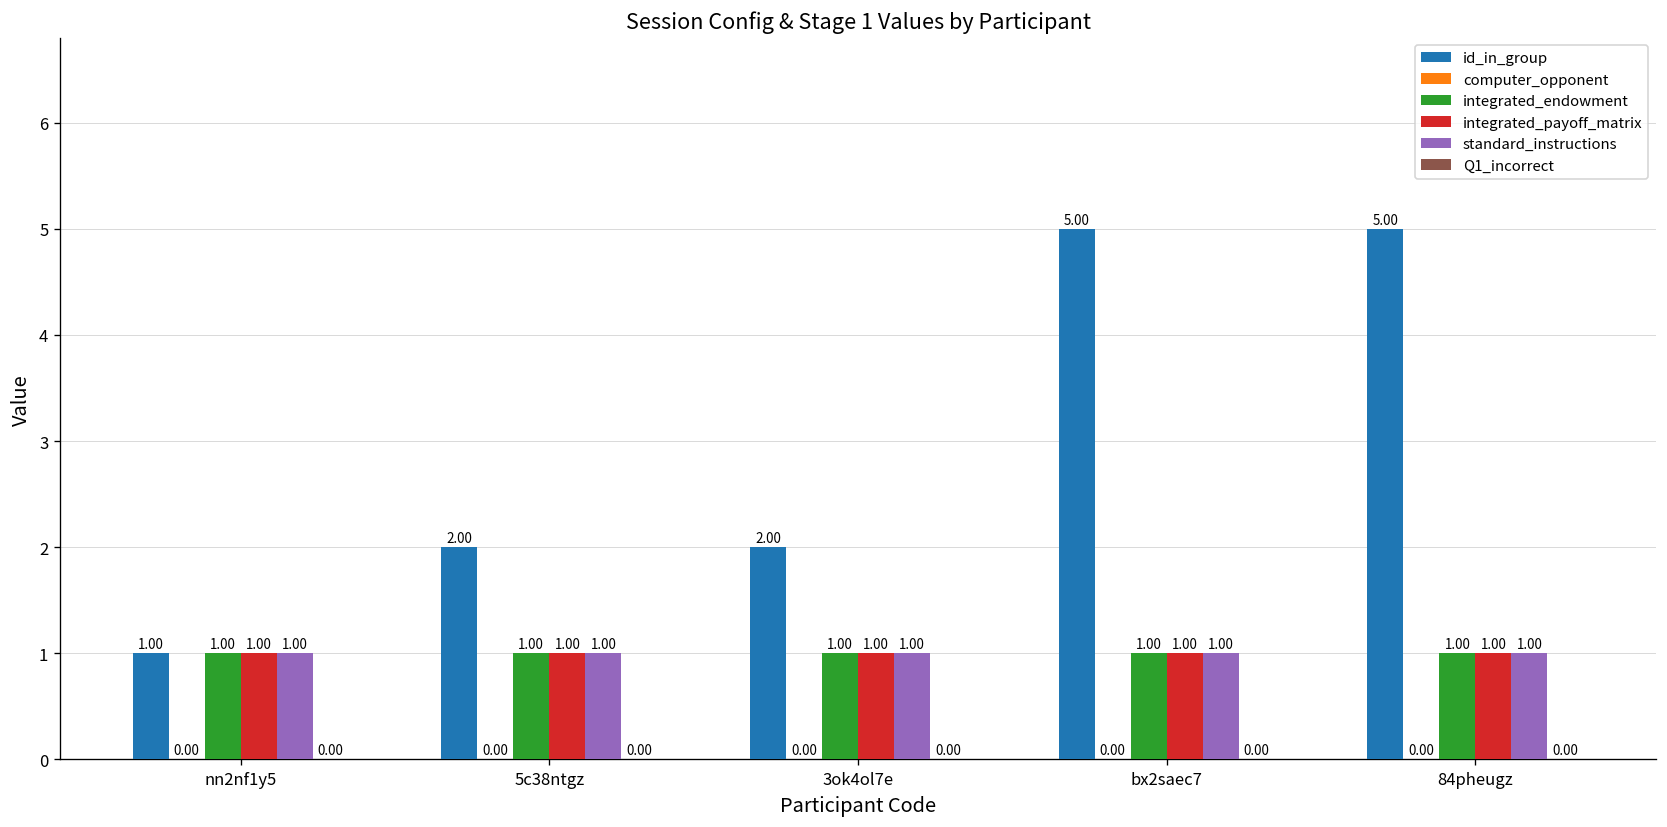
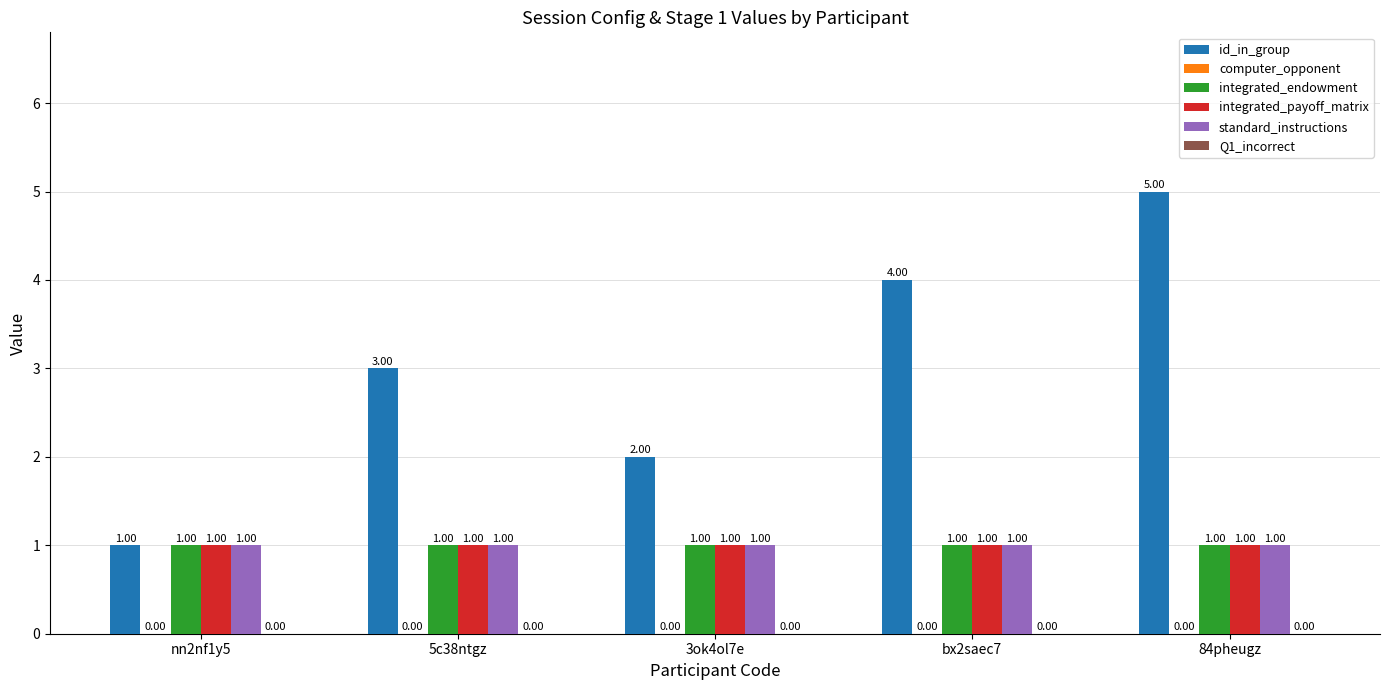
id_in_group, 5c38ntgz: 2.00 -> 3.00
id_in_group, bx2saec7: 5.00 -> 4.00
